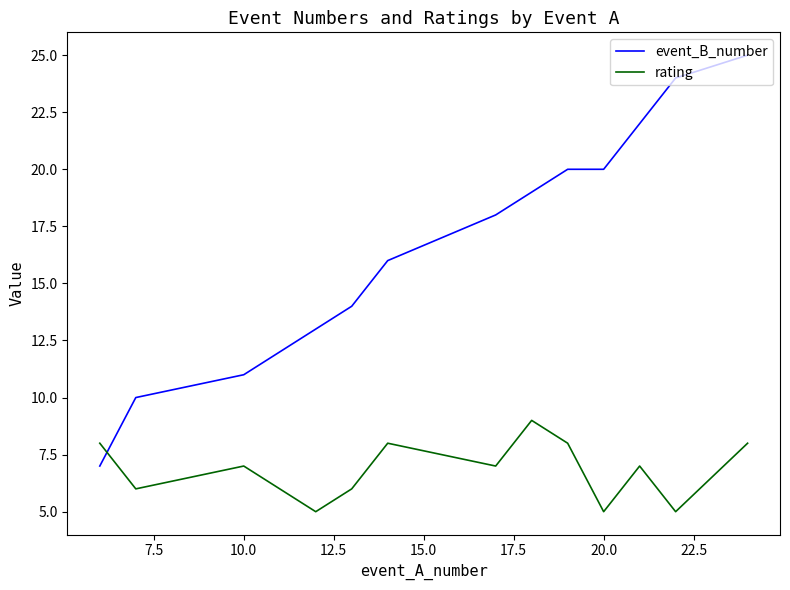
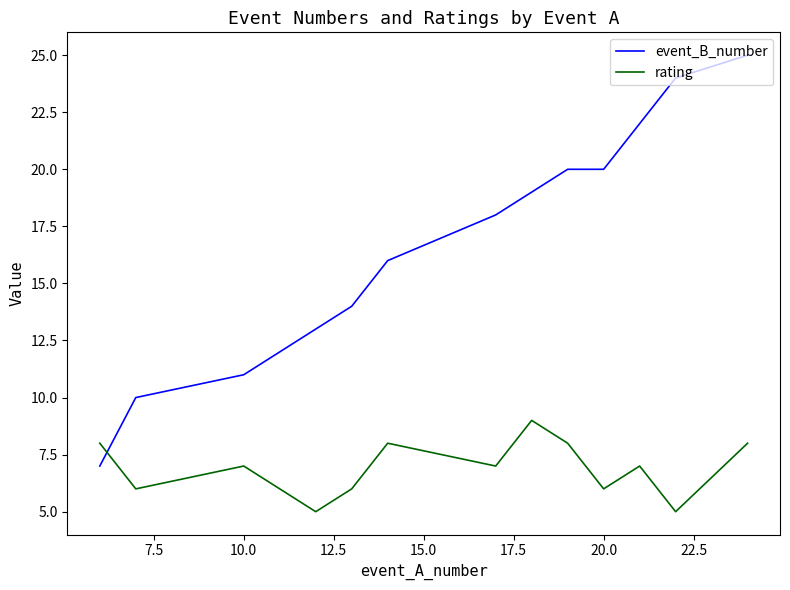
rating, 20.0: 5 -> 6
